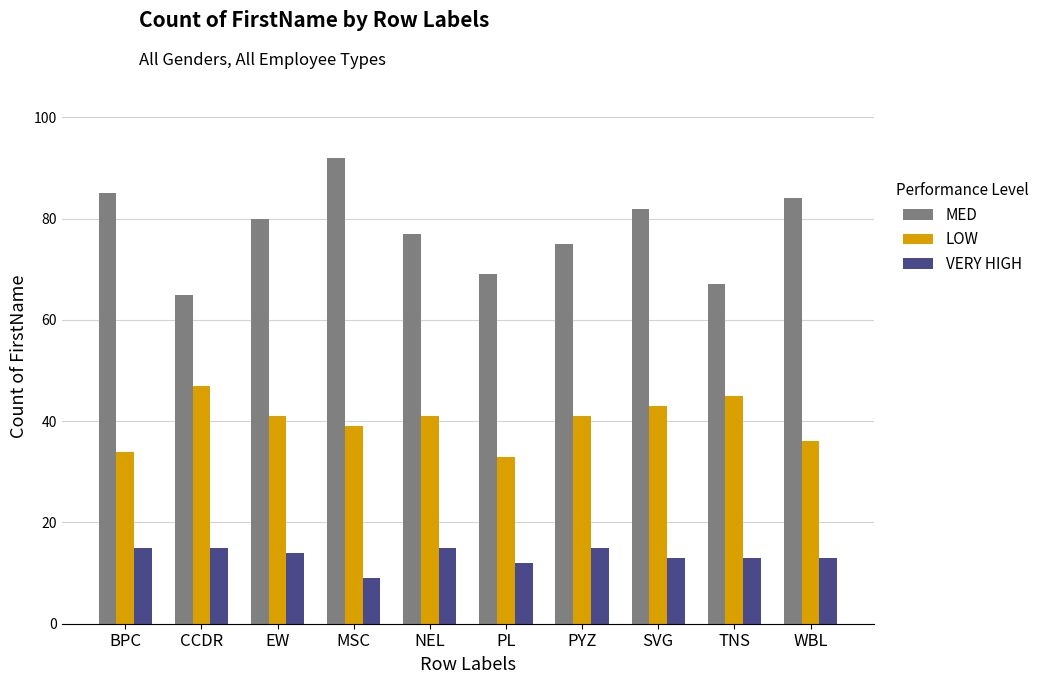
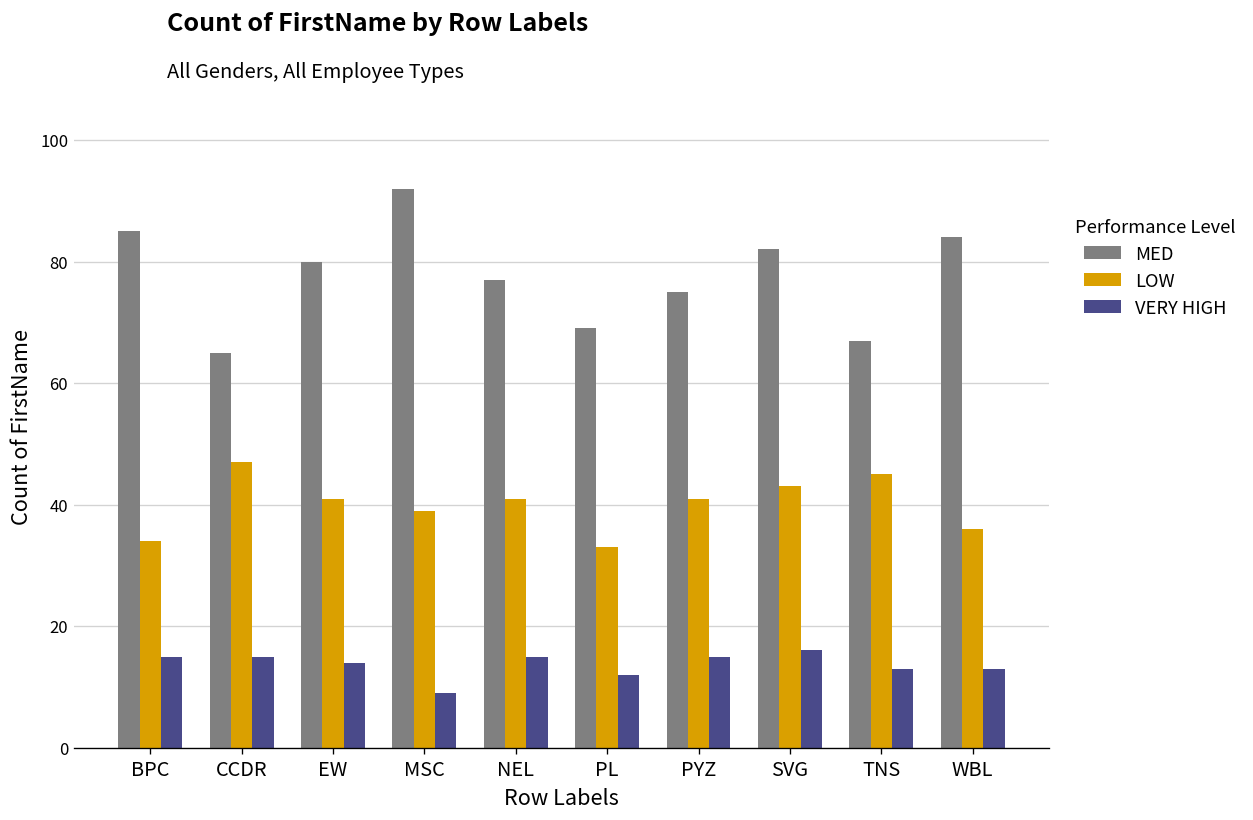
VERY HIGH, SVG: 13 -> 16
